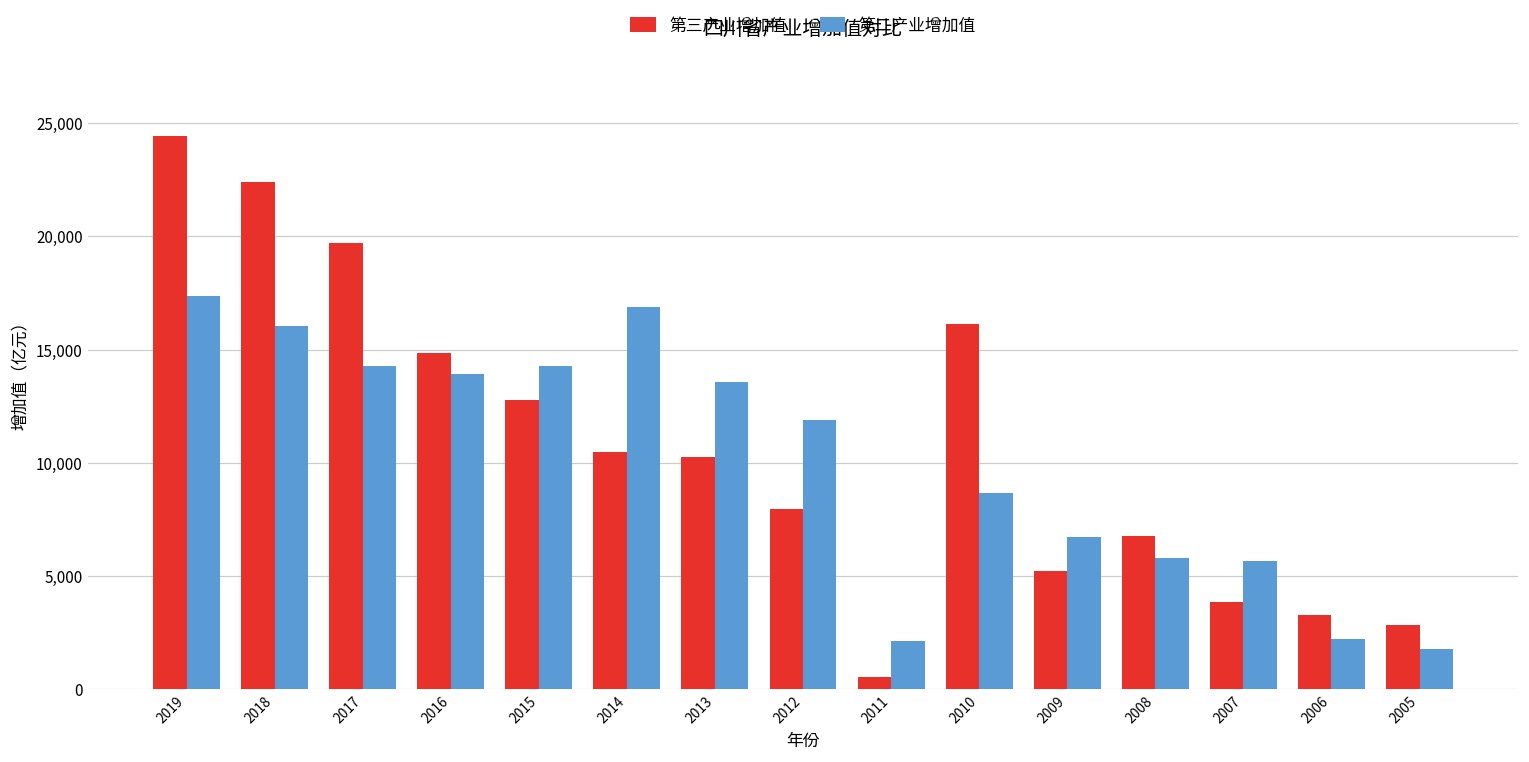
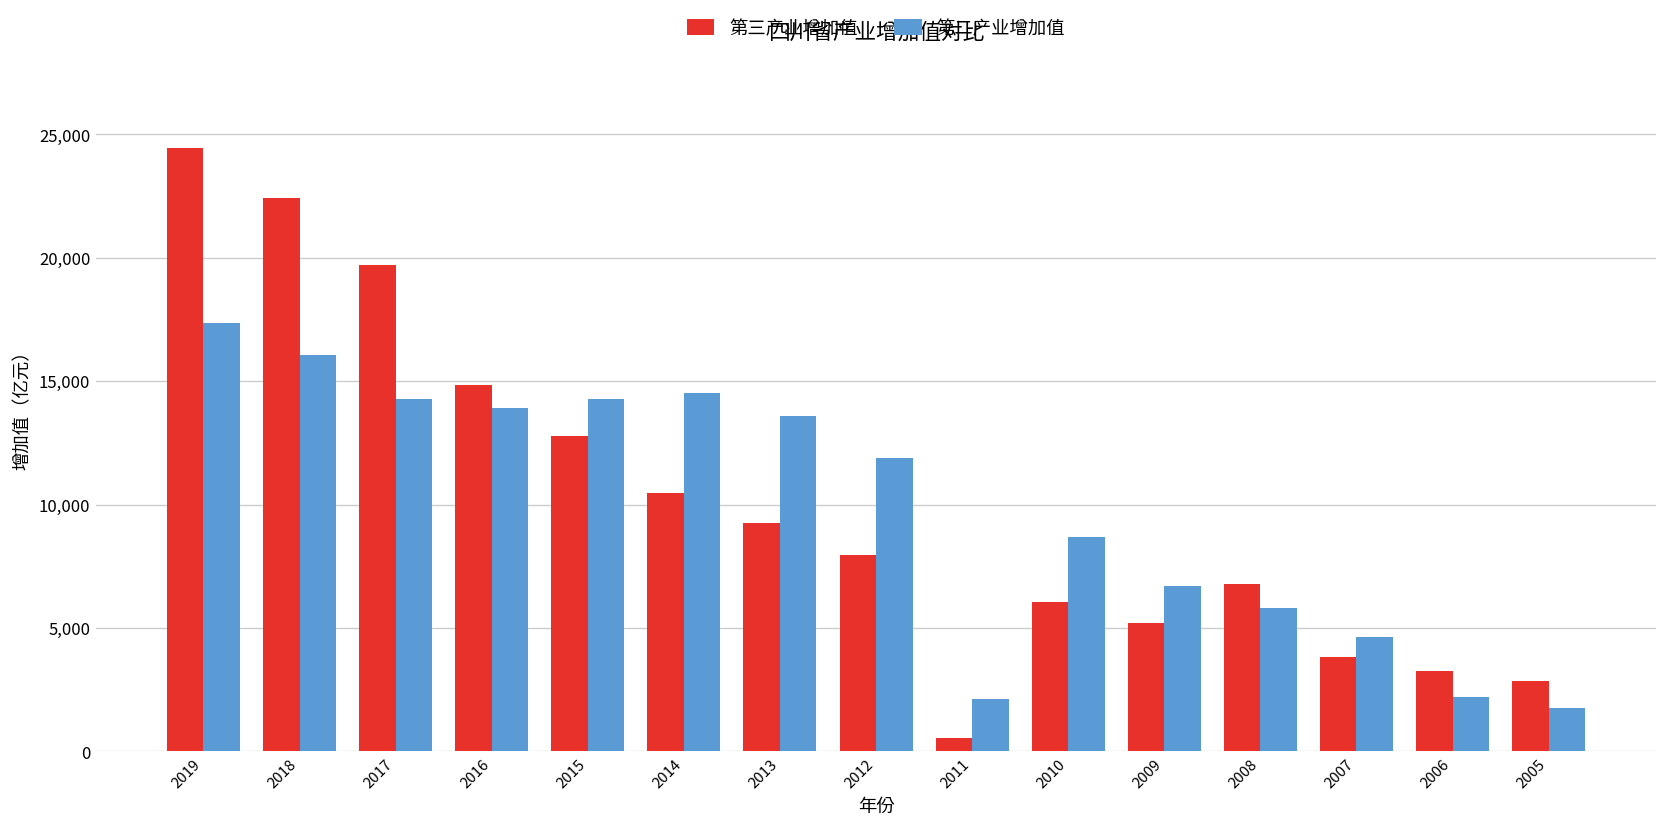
第二产业增加值, 2014: 16,900 -> 14,500
第三产业增加值, 2013: 10,200 -> 9,300
第三产业增加值, 2010: 16,100 -> 6,000
第二产业增加值, 2007: 5,600 -> 4,600
